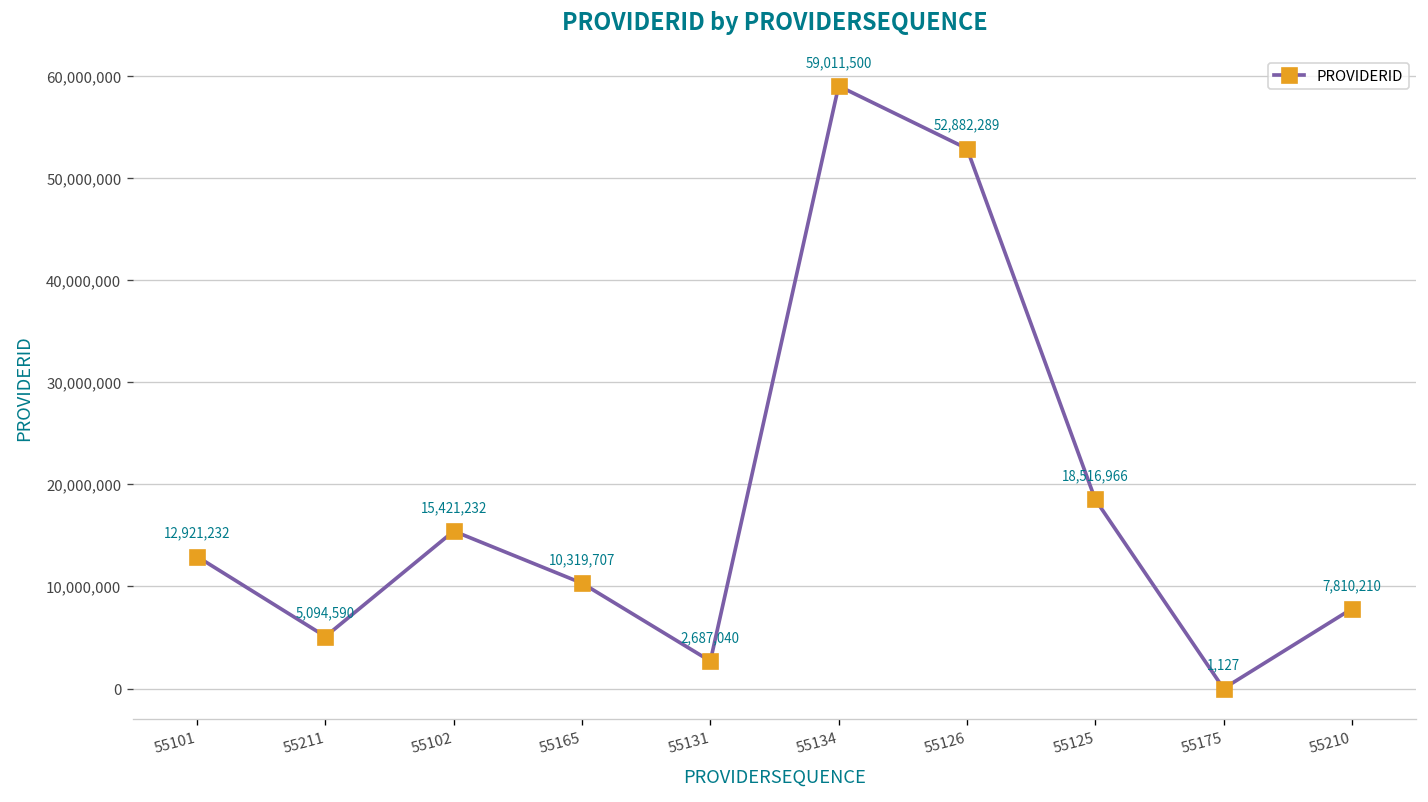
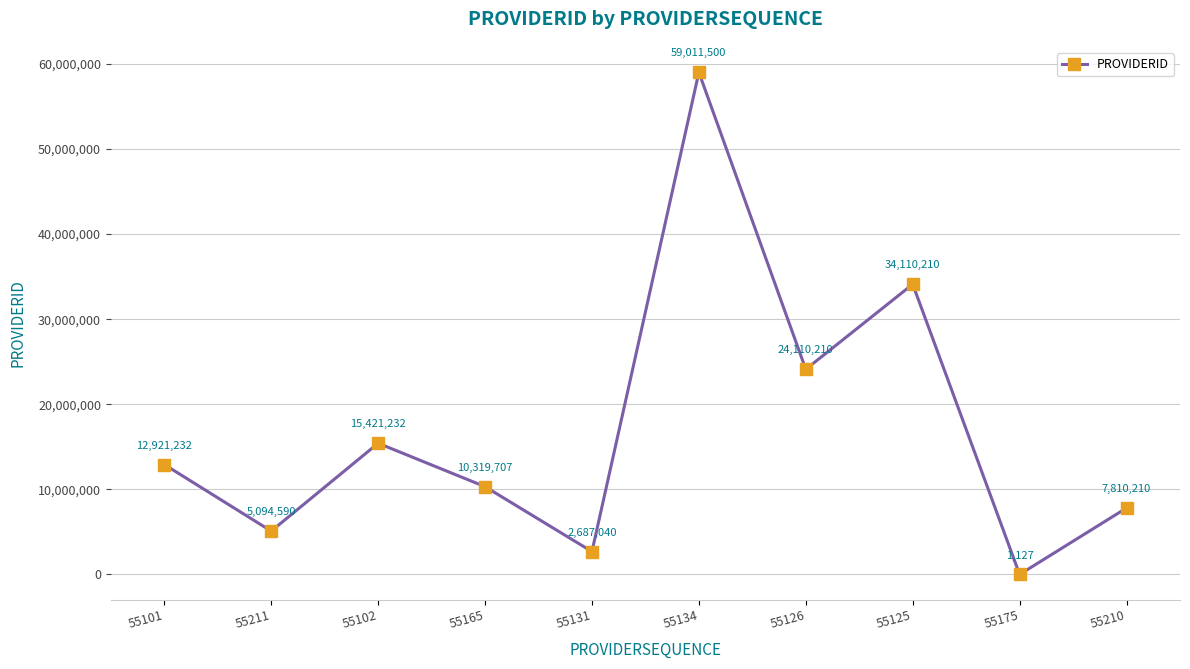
55126: 52,882,289 -> 24,110,210
55125: 18,516,966 -> 34,110,210
